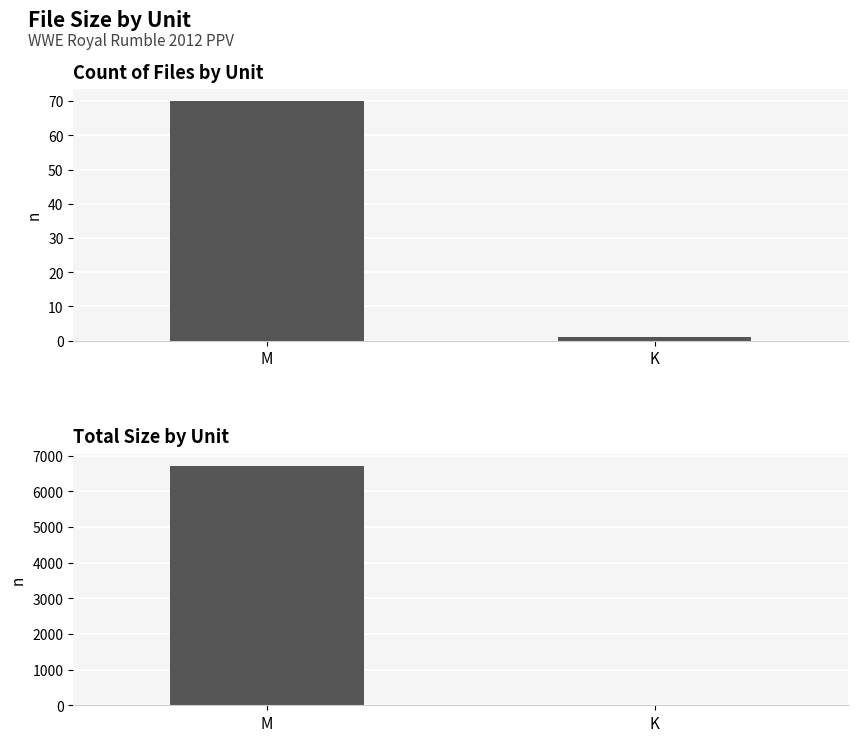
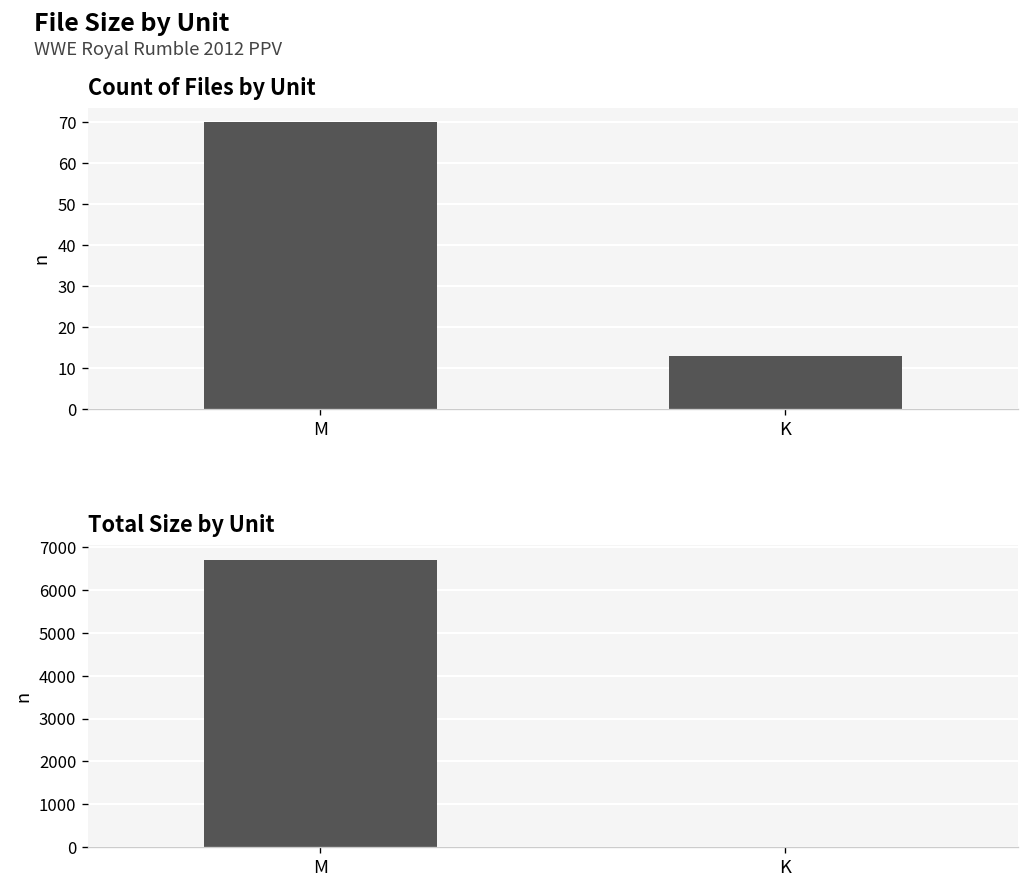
Count of Files by Unit, K: 1 -> 13
